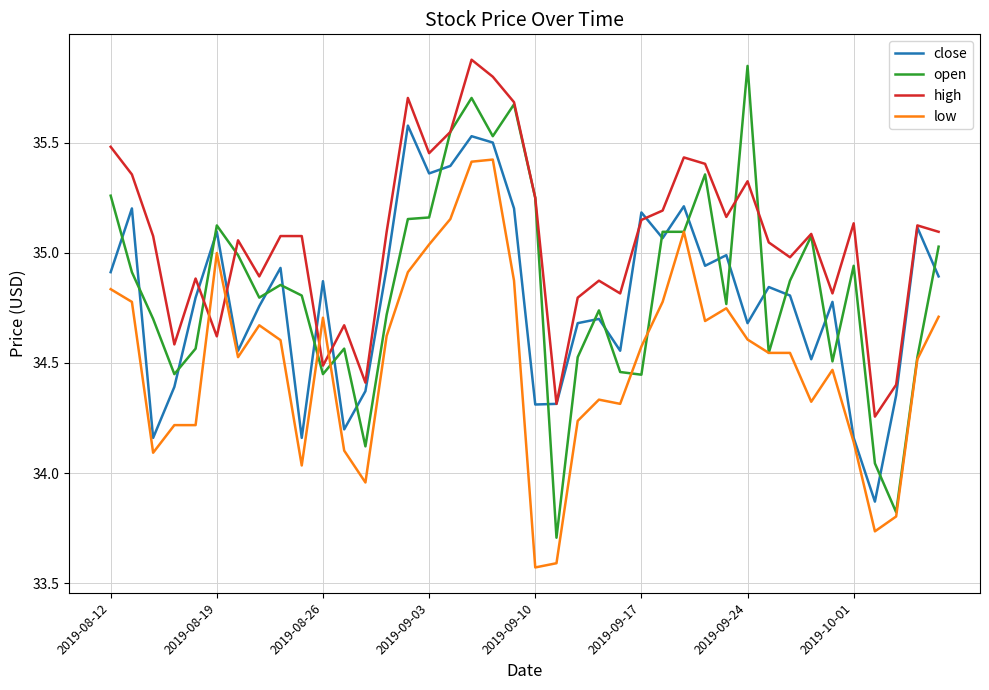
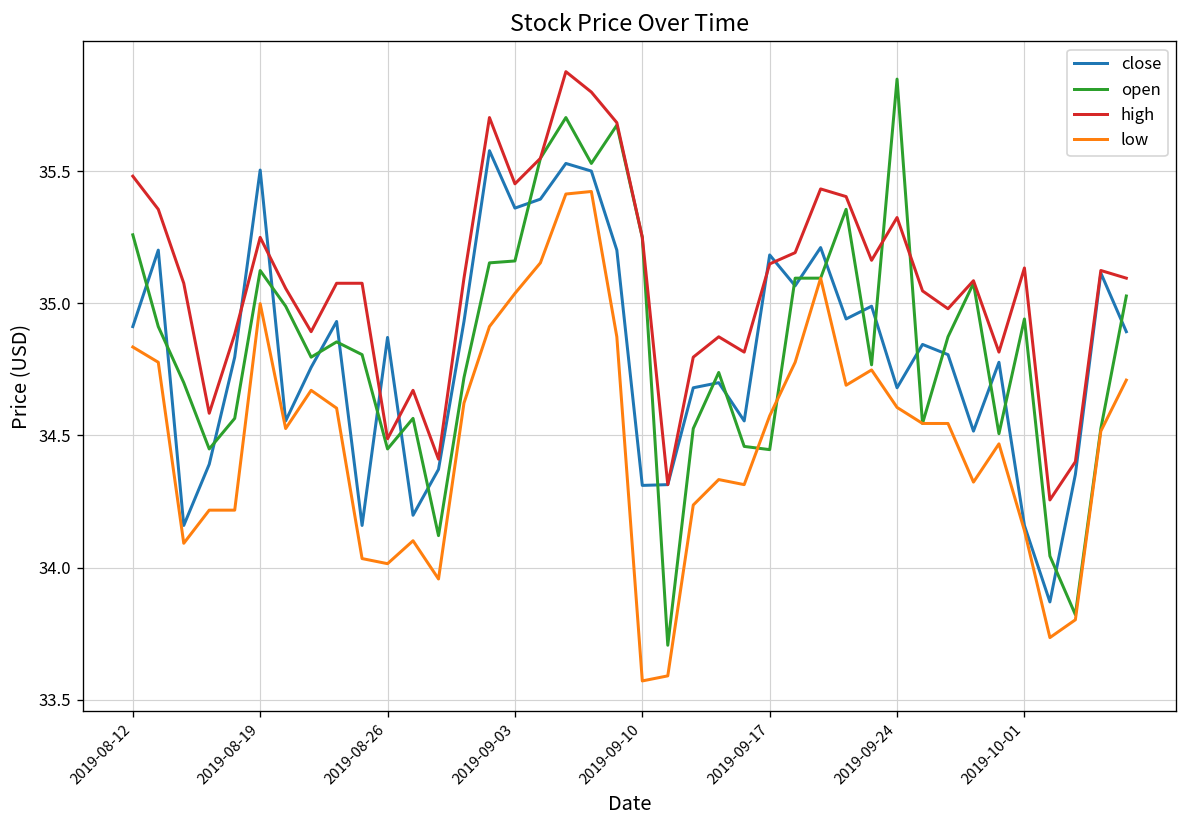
close, 2019-08-19: 35.10 -> 35.50
high, 2019-08-19: 34.62 -> 35.25
low, 2019-08-26: 34.71 -> 34.01
